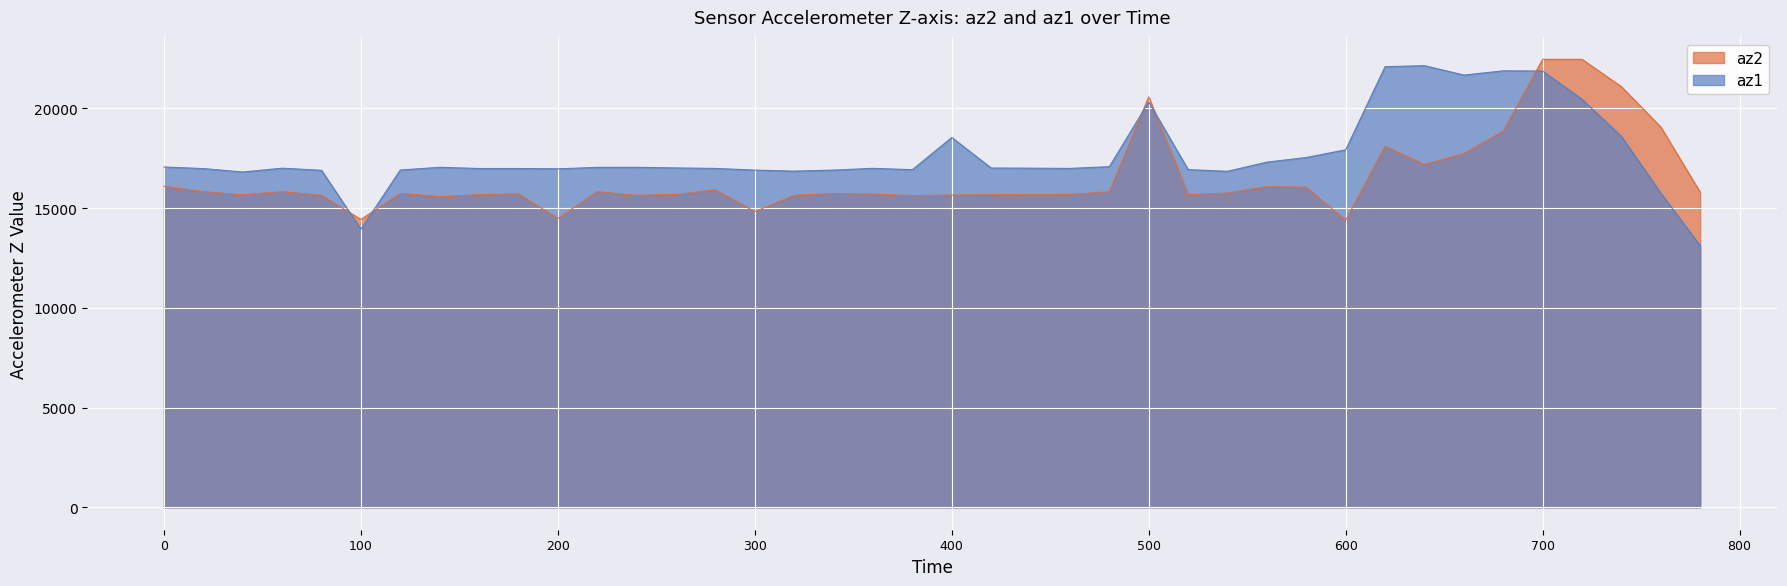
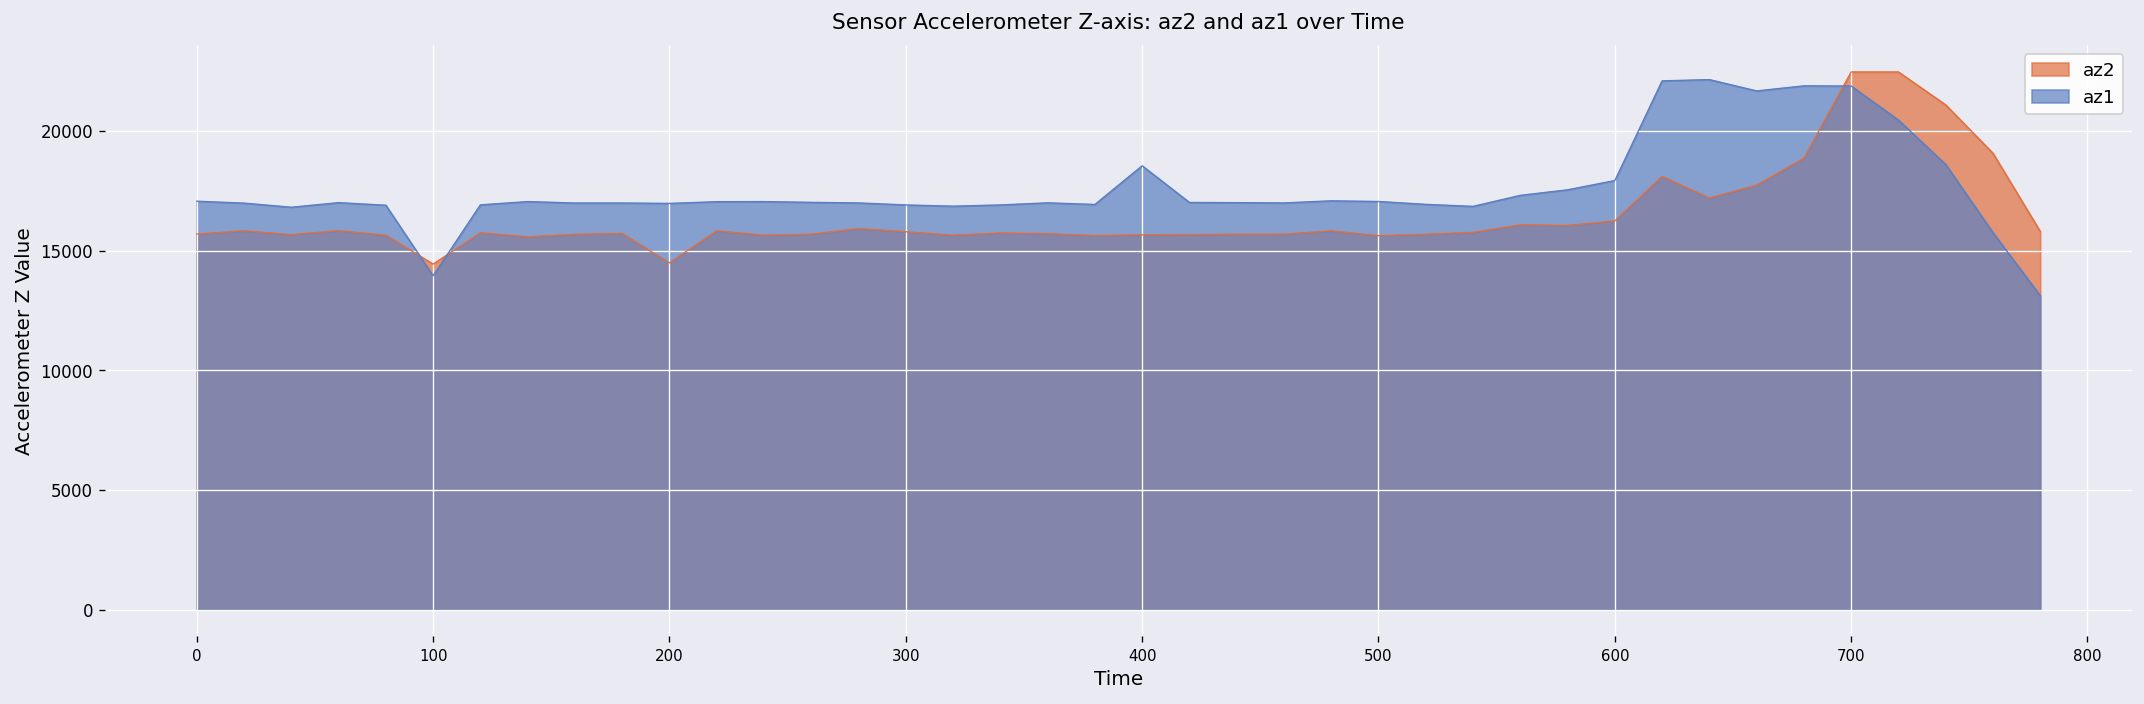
az2, 0: 16100 -> 15700
az2, 300: 14800 -> 15800
az2, 500: 20600 -> 15600
az1, 500: 20300 -> 17100
az2, 600: 14400 -> 16200
